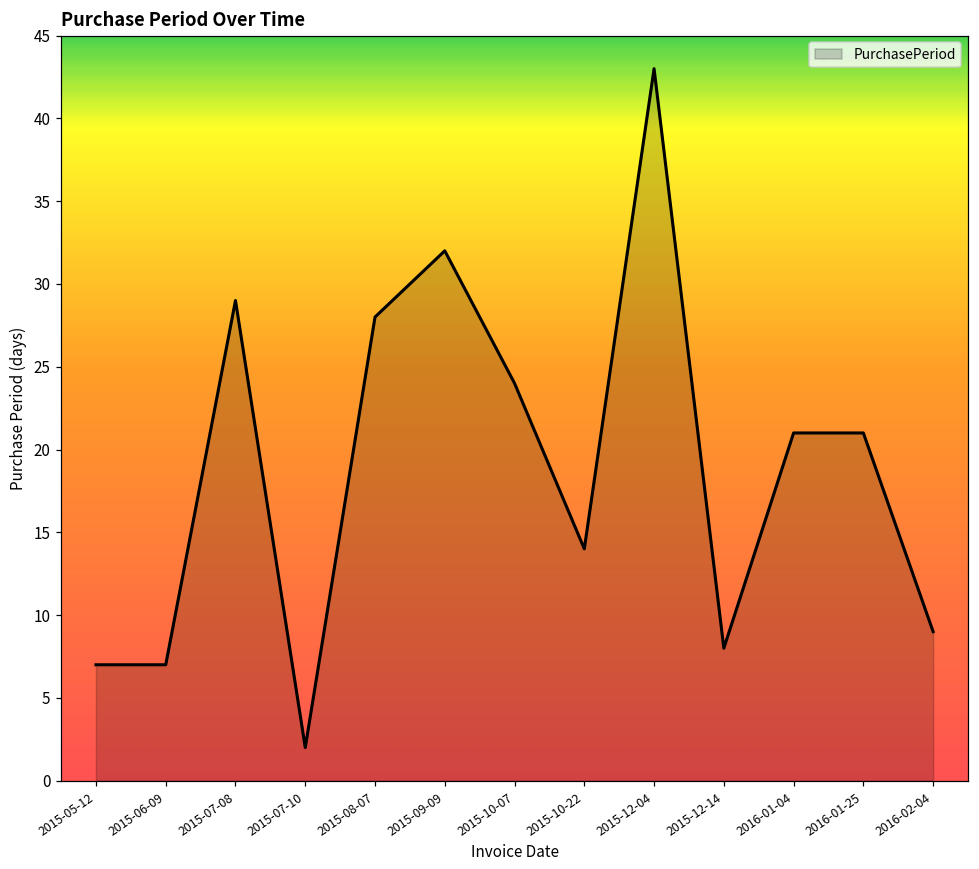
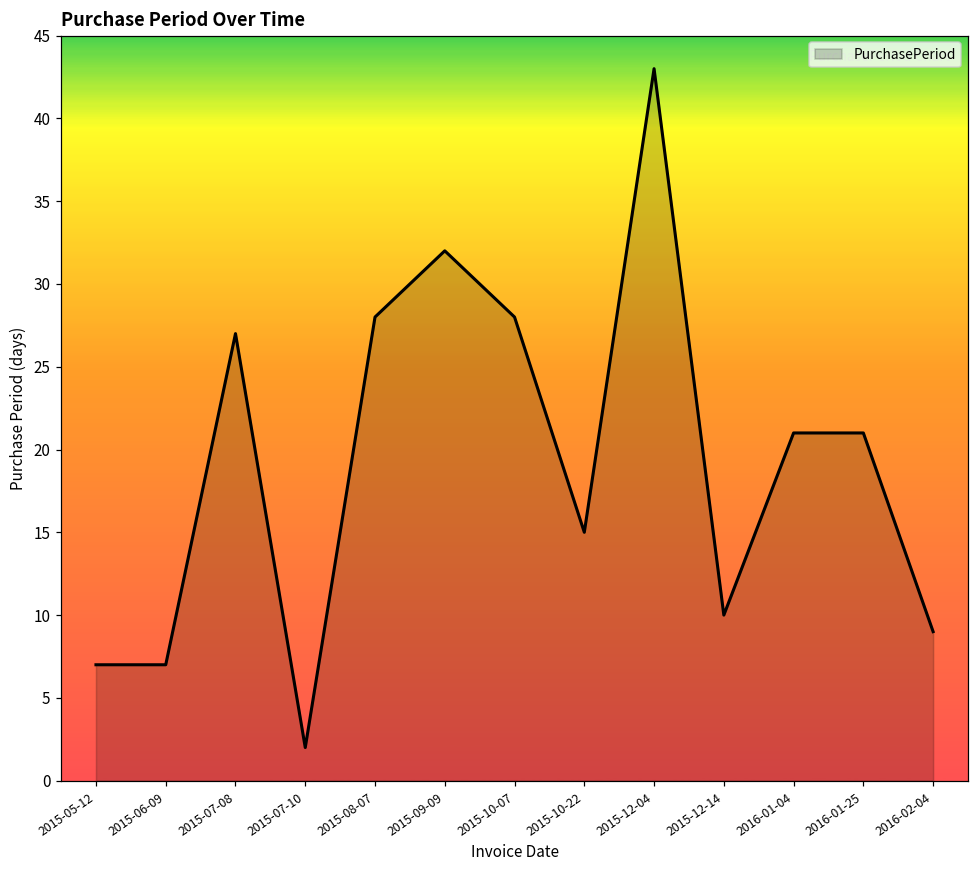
2015-07-08: 29 -> 27
2015-10-07: 24 -> 28
2015-10-22: 14 -> 15
2015-12-14: 8 -> 10
